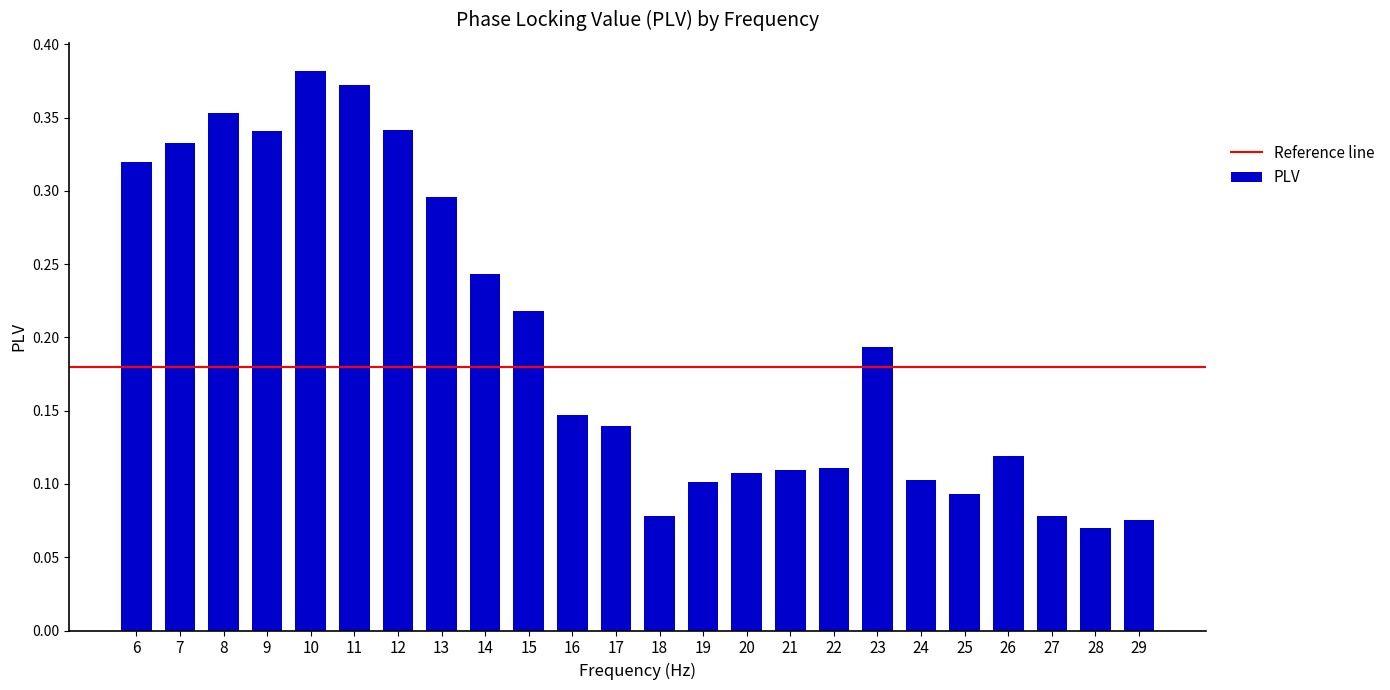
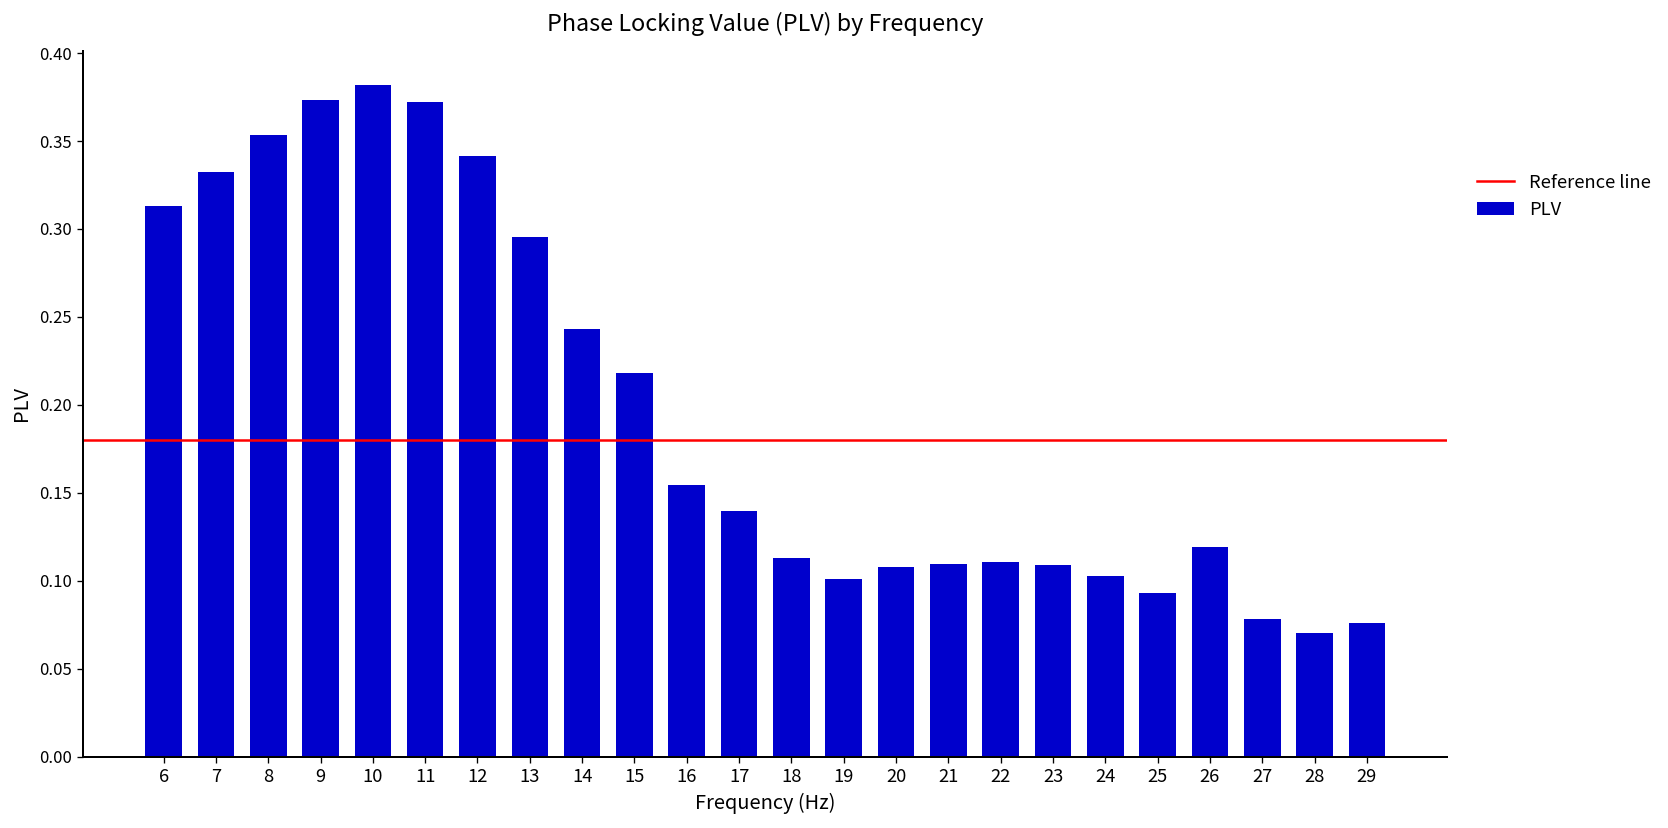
6: 0.320 -> 0.313
9: 0.340 -> 0.373
16: 0.147 -> 0.154
18: 0.078 -> 0.113
23: 0.193 -> 0.109
